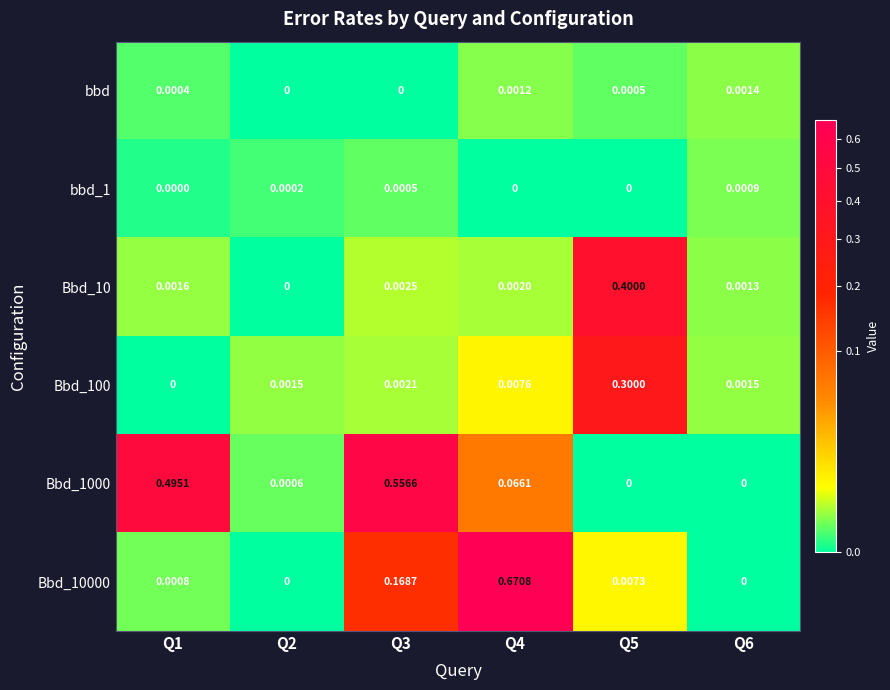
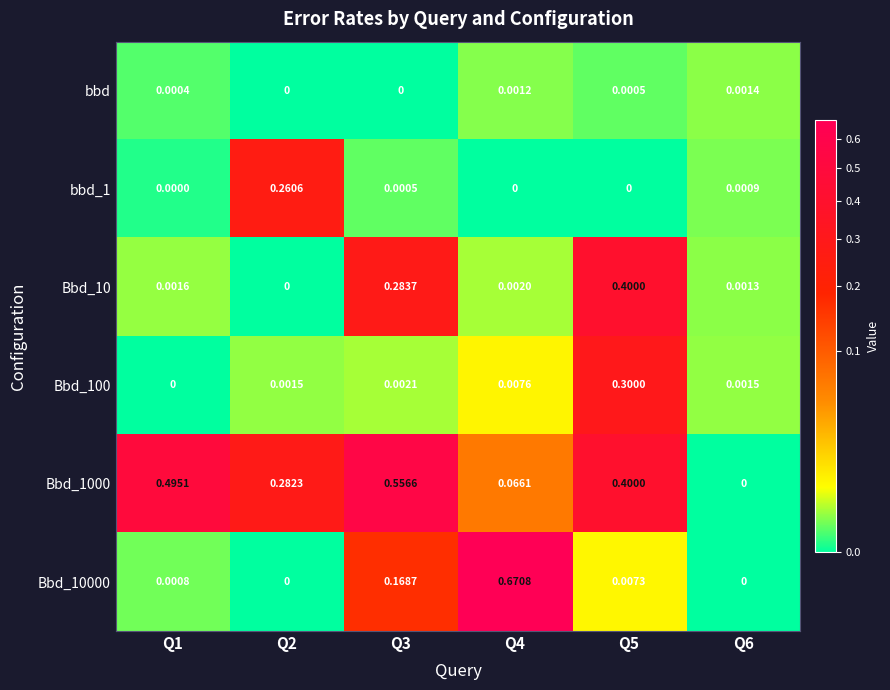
bbd_1, Q2: 0.0002 -> 0.2606
Bbd_10, Q3: 0.0025 -> 0.2837
Bbd_1000, Q2: 0.0006 -> 0.2823
Bbd_1000, Q5: 0 -> 0.4000
